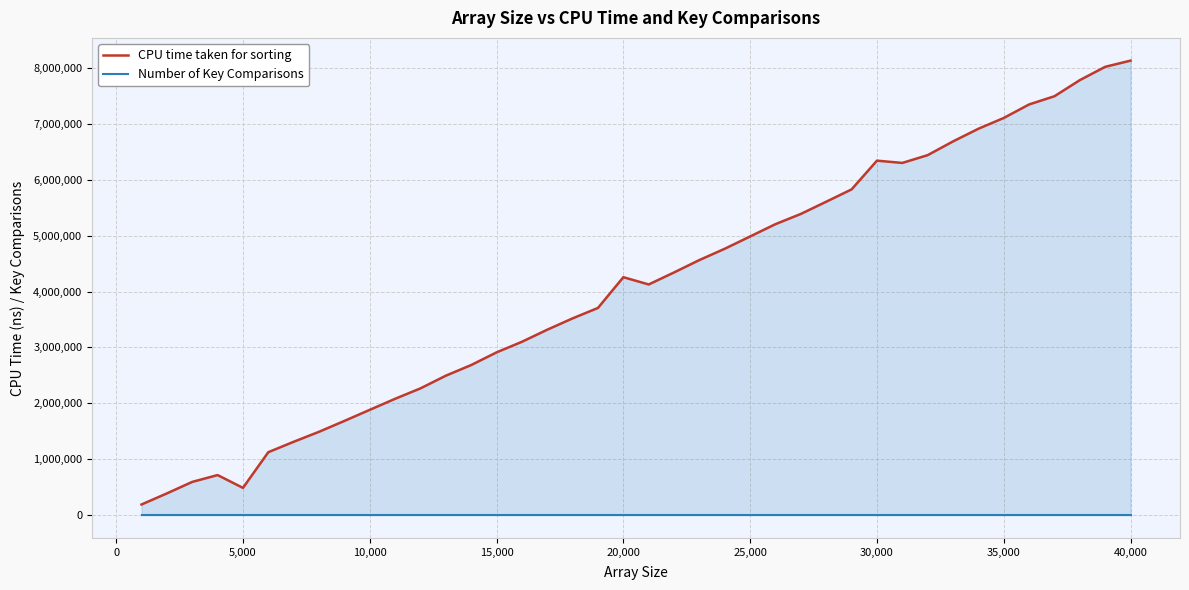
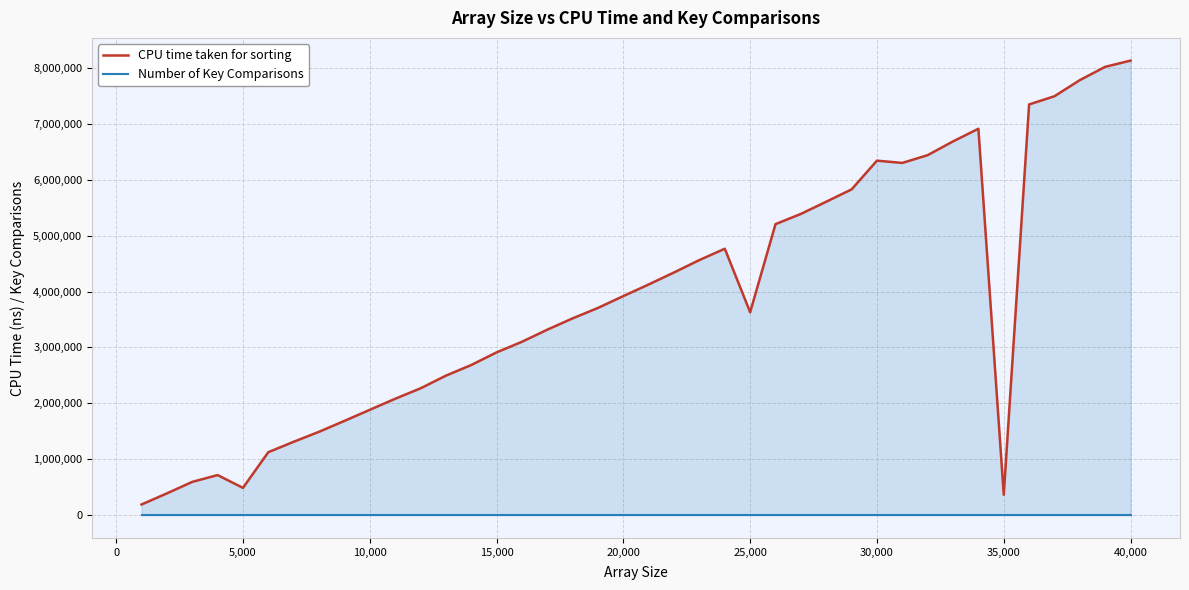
CPU time taken for sorting, 20,000: 4,300,000 -> 3,900,000
CPU time taken for sorting, 25,000: 5,000,000 -> 3,600,000
CPU time taken for sorting, 35,000: 7,100,000 -> 400,000
